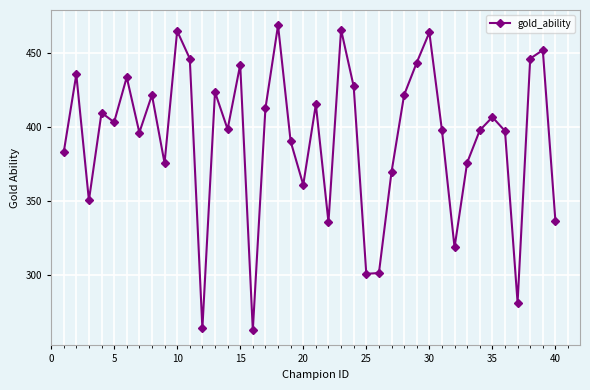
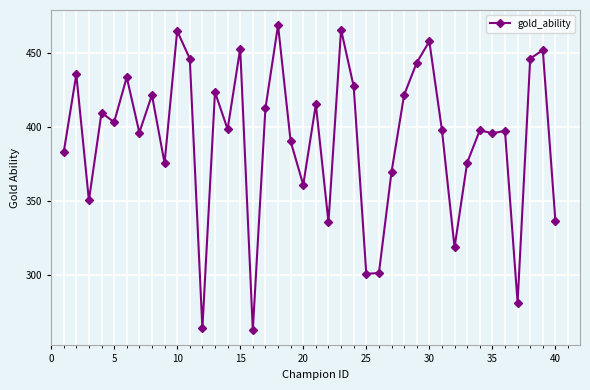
15: 442 -> 453
30: 464 -> 458
35: 407 -> 396
